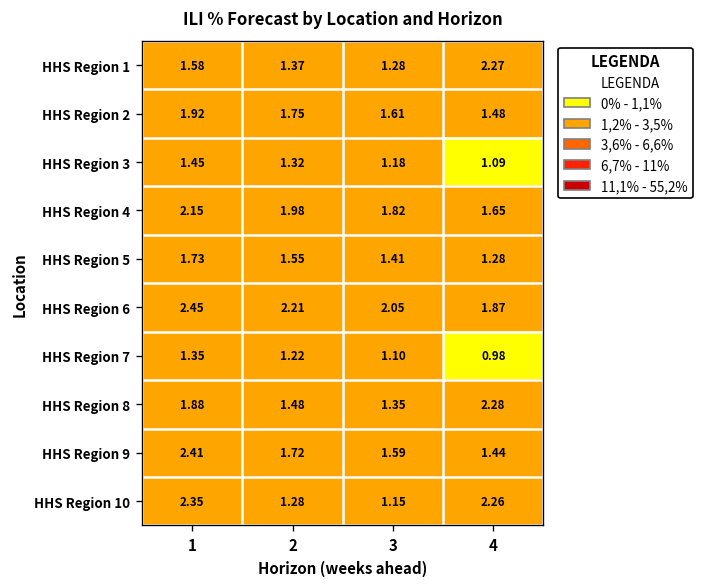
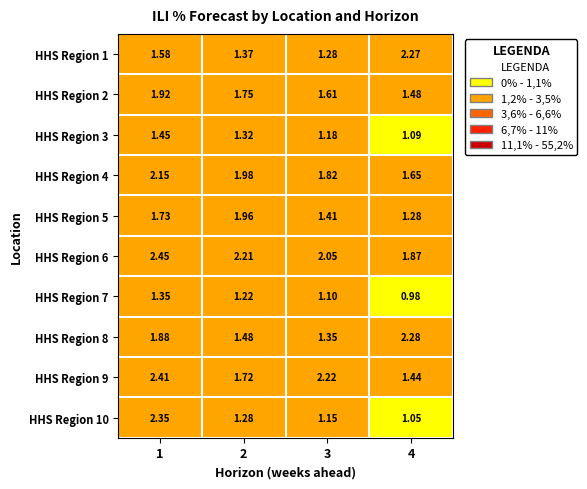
HHS Region 5, 2: 1.55 -> 1.96
HHS Region 9, 3: 1.59 -> 2.22
HHS Region 10, 4: 2.26 -> 1.05
